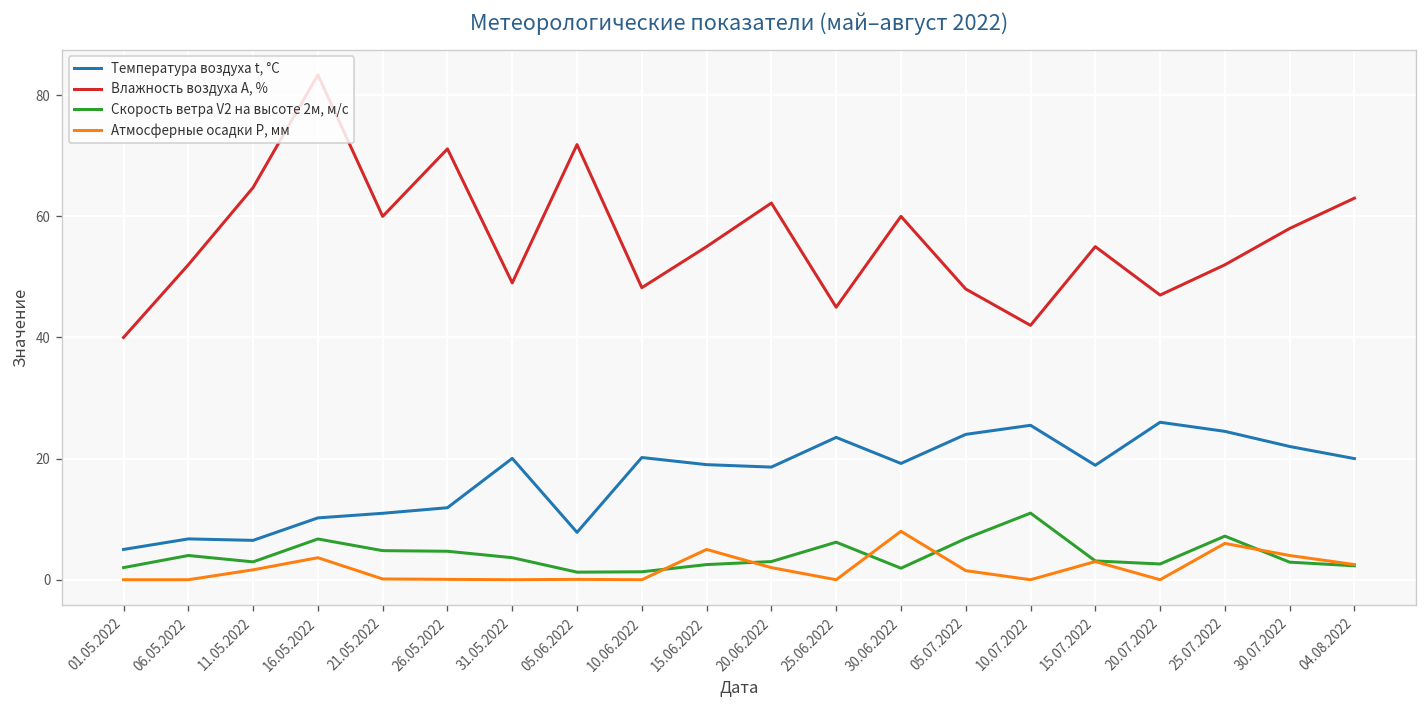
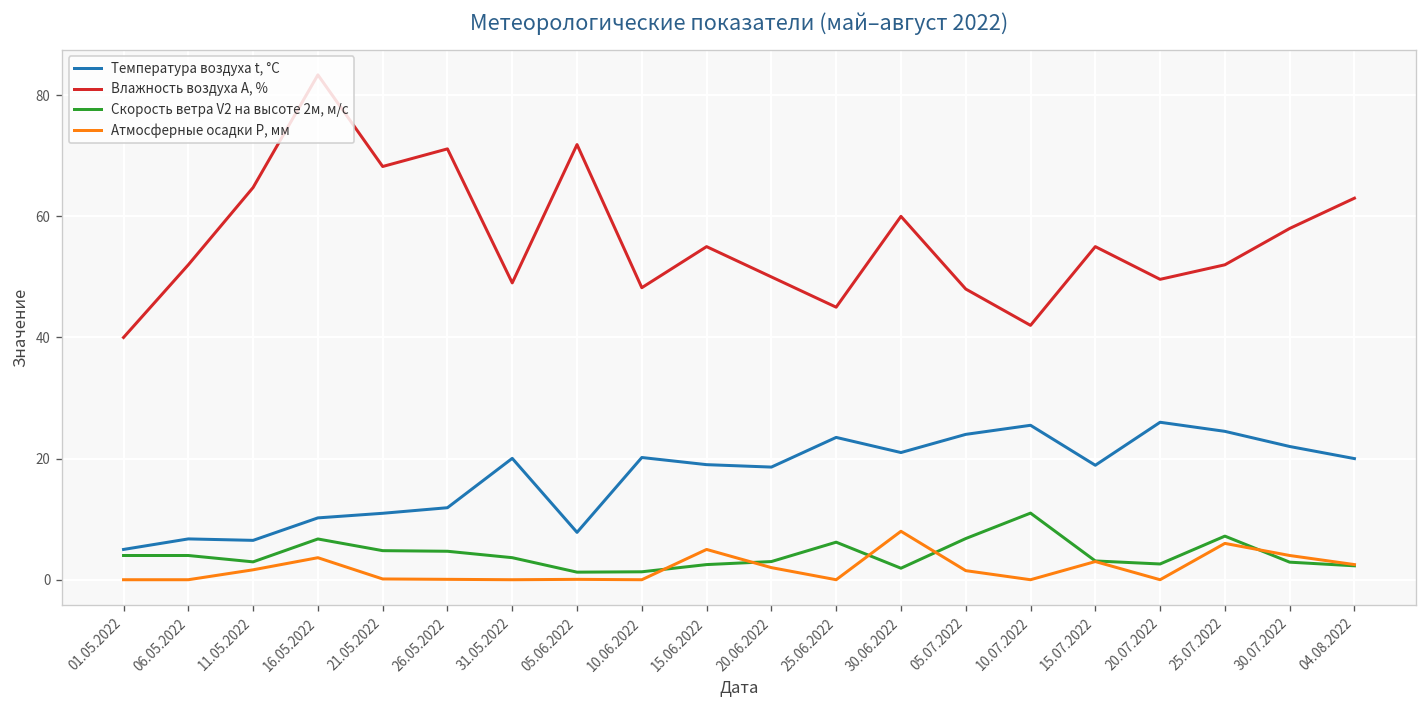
Скорость ветра V2 на высоте 2м, м/с, 01.05.2022: 2 -> 4
Влажность воздуха А, %, 21.05.2022: 60 -> 68
Влажность воздуха А, %, 20.06.2022: 62 -> 50
Температура воздуха t, °С, 30.06.2022: 19 -> 21
Влажность воздуха А, %, 20.07.2022: 47 -> 50
